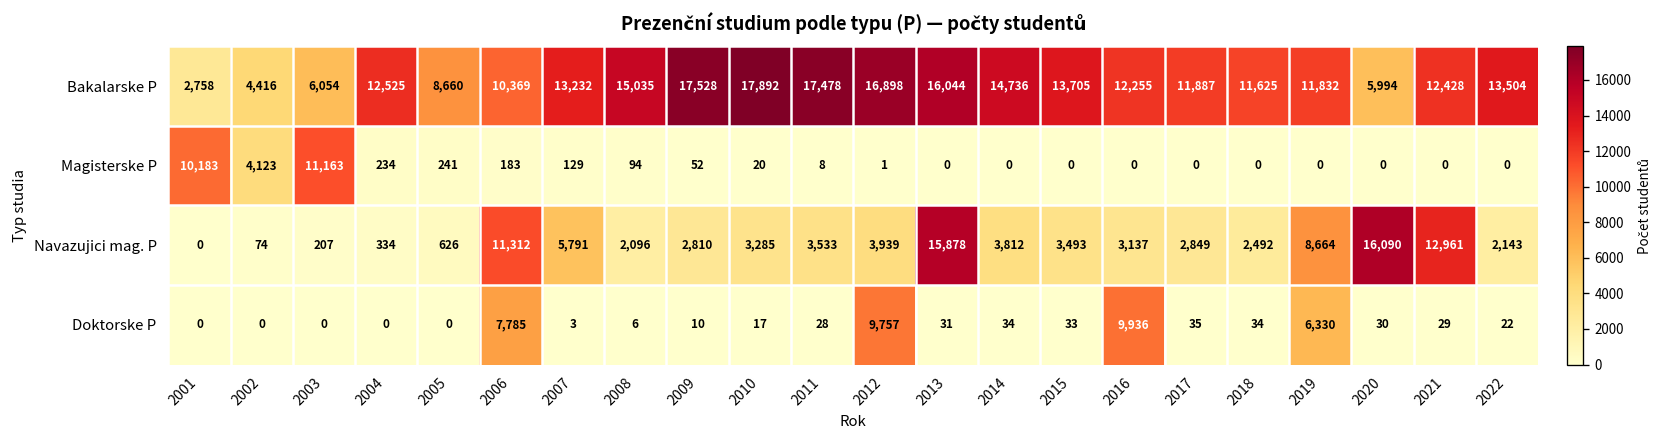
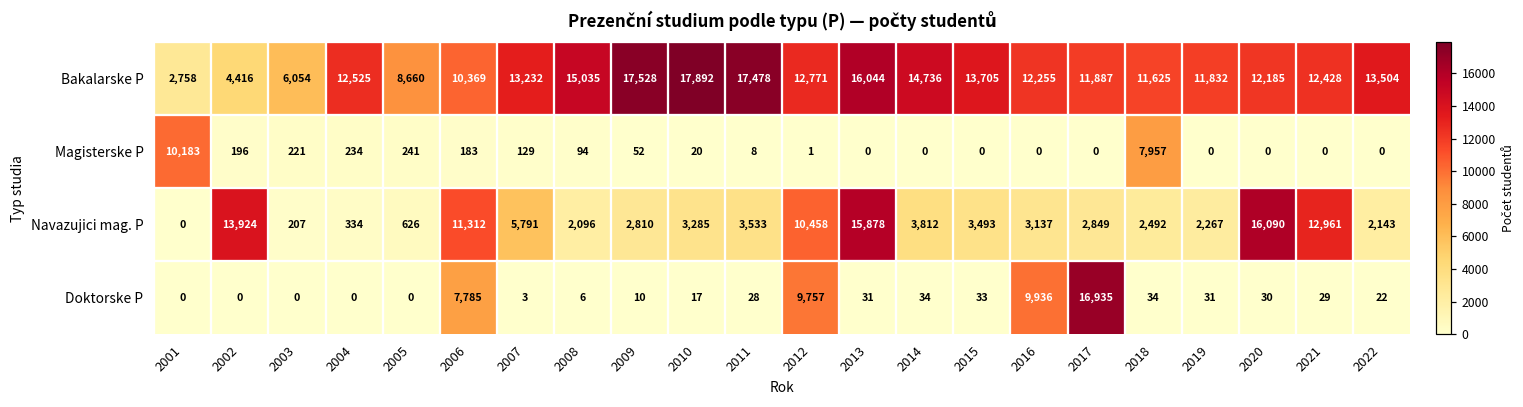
Bakalarske P, 2012: 16,898 -> 12,771
Bakalarske P, 2020: 5,994 -> 12,185
Magisterske P, 2002: 4,123 -> 196
Magisterske P, 2003: 11,163 -> 221
Magisterske P, 2018: 0 -> 7,957
Navazujici mag. P, 2002: 74 -> 13,924
Navazujici mag. P, 2012: 3,939 -> 10,458
Navazujici mag. P, 2019: 8,664 -> 2,267
Doktorske P, 2017: 35 -> 16,935
Doktorske P, 2019: 6,330 -> 31
